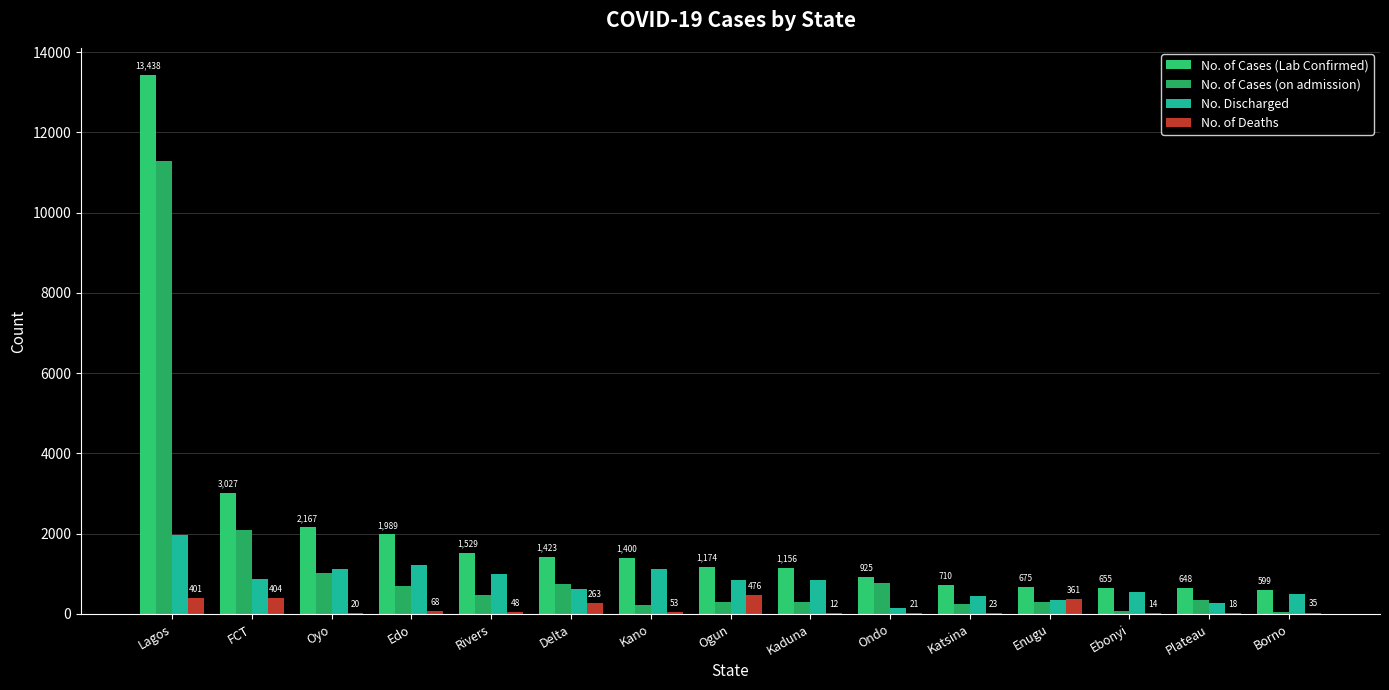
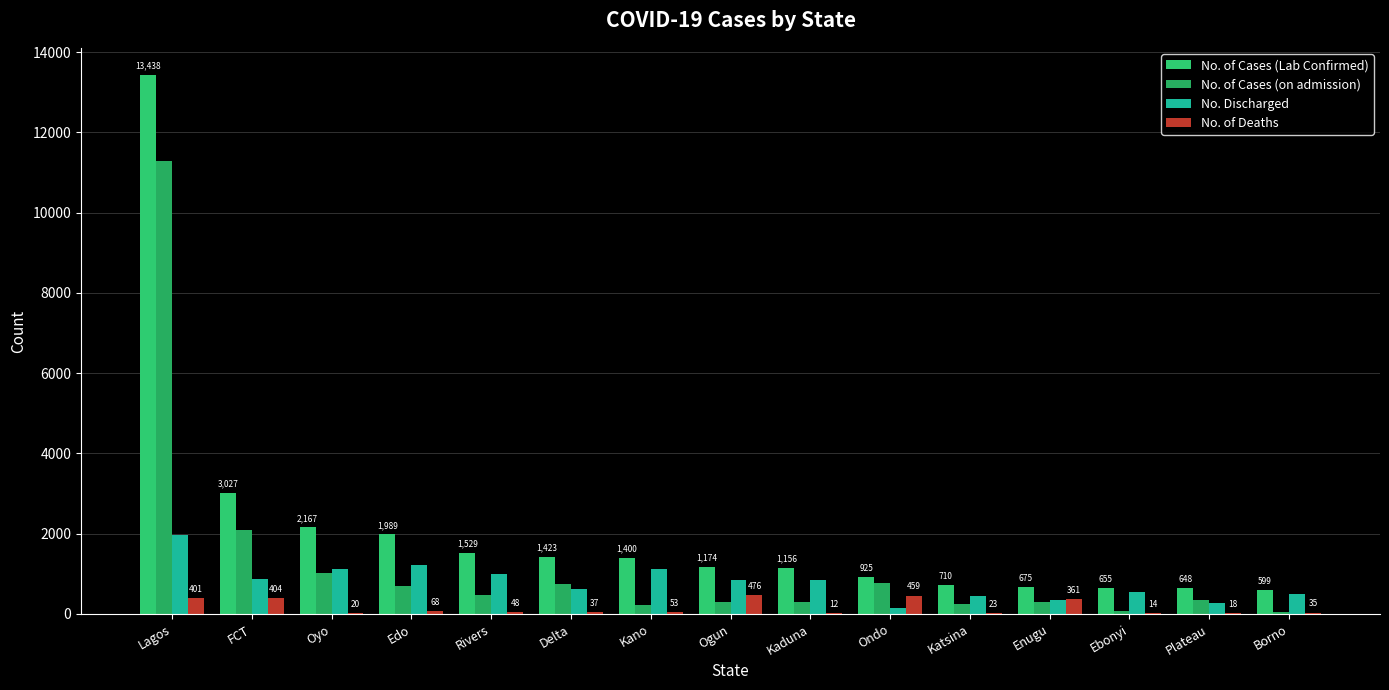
No. of Deaths, Delta: 263 -> 37
No. of Deaths, Ondo: 21 -> 459
